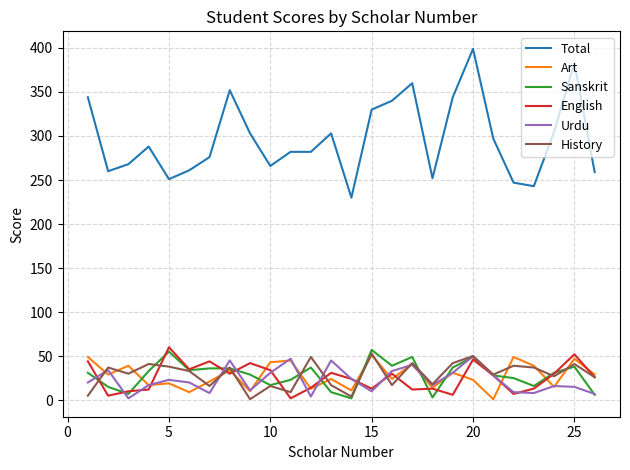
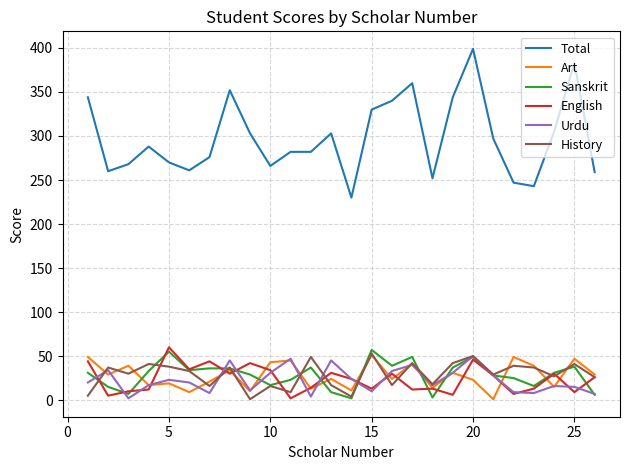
Total, 5: 250 -> 270
English, 25: 50 -> 10
